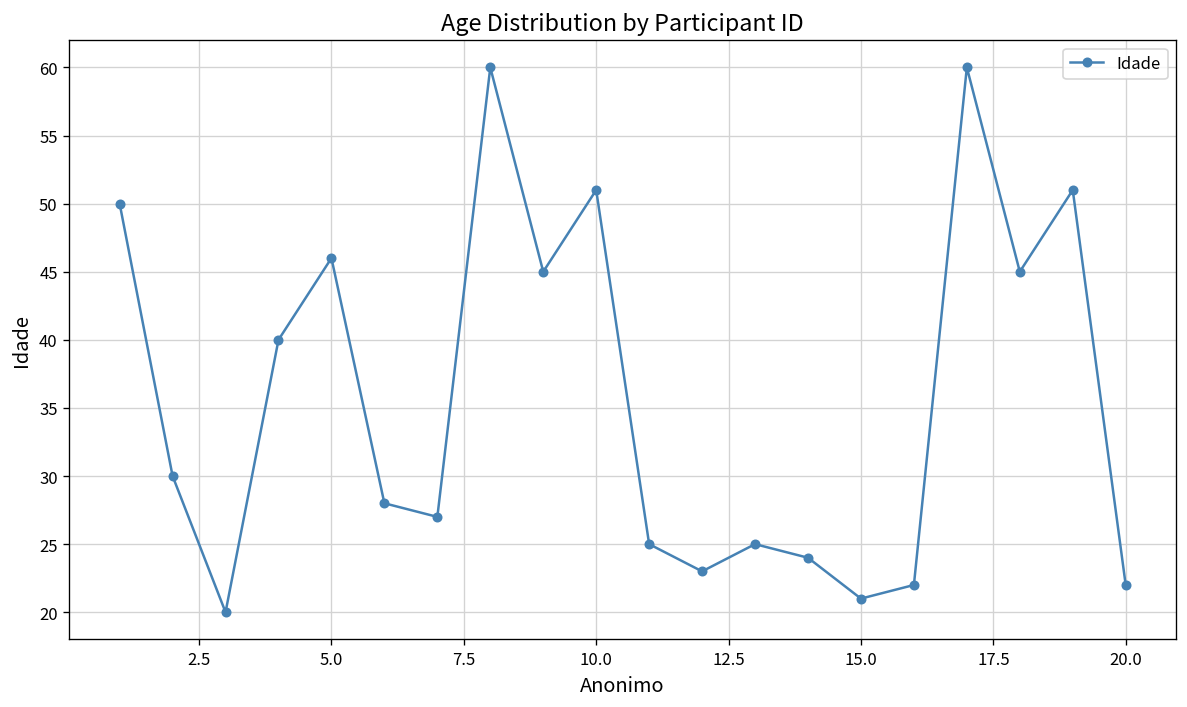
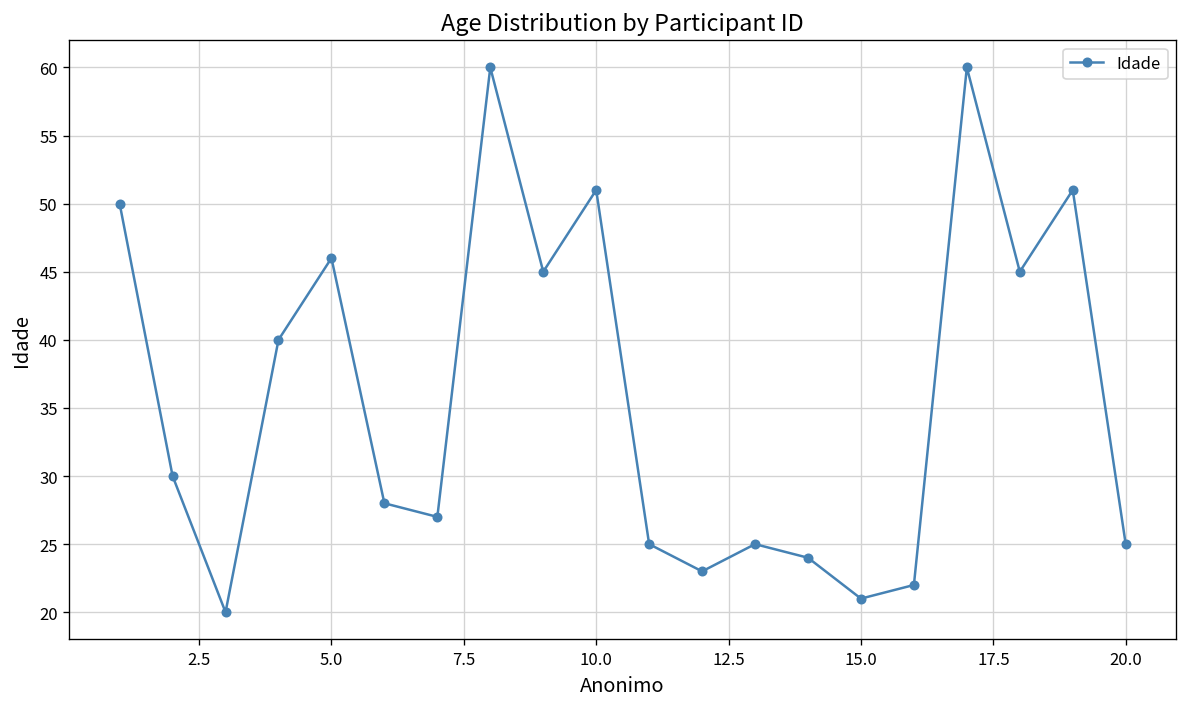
20.0: 22 -> 25
